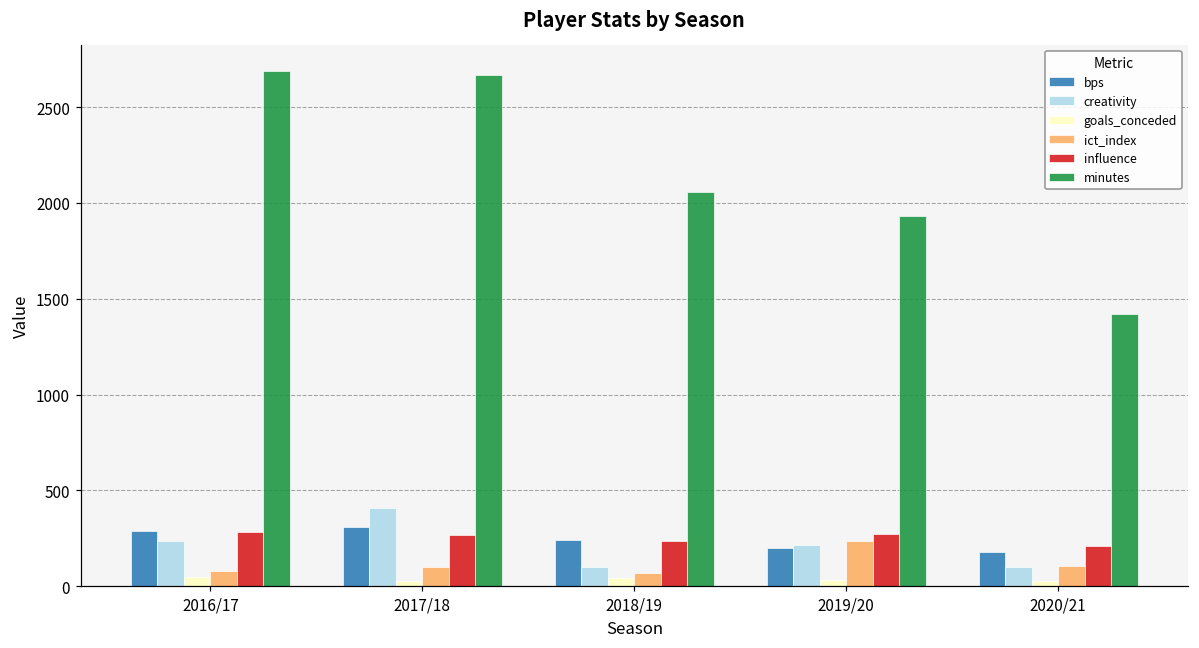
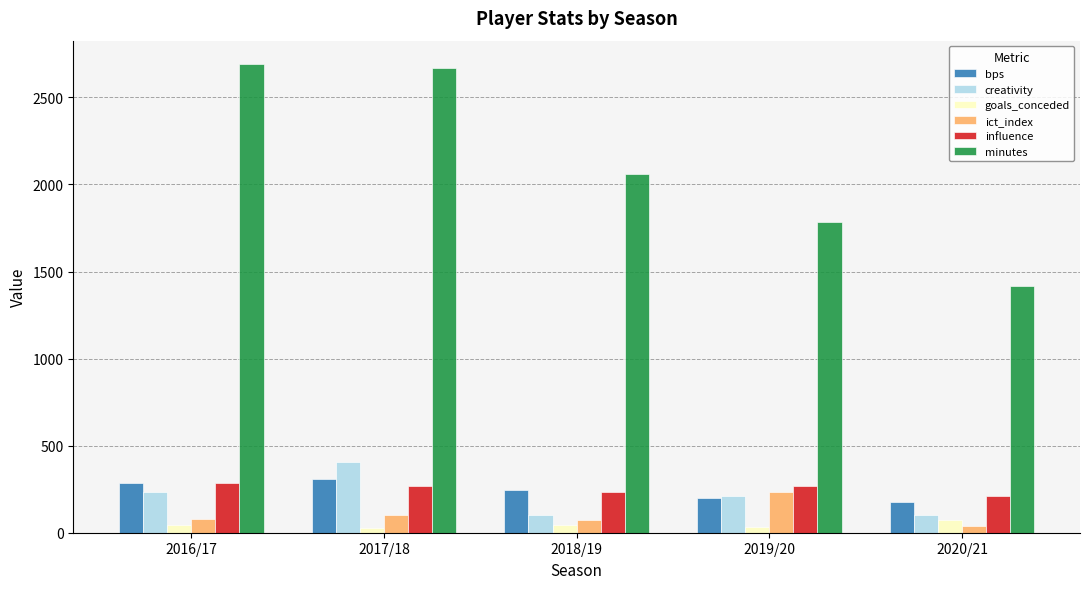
minutes, 2019/20: 1930 -> 1780
goals_conceded, 2020/21: 20 -> 70
ict_index, 2020/21: 100 -> 40
